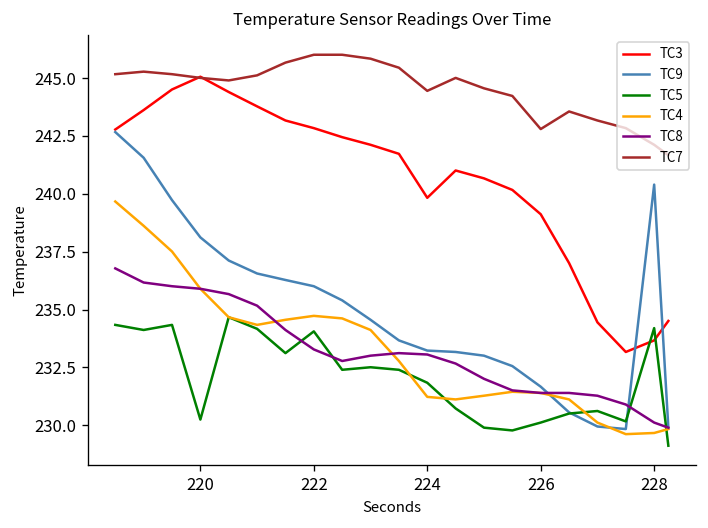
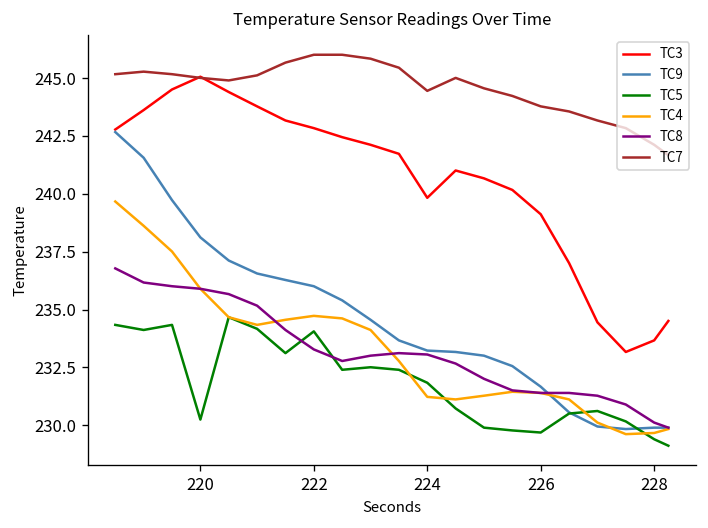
TC5, 226: 230.1 -> 229.7
TC7, 226: 242.8 -> 243.8
TC9, 228: 240.4 -> 229.9
TC5, 228: 234.2 -> 229.4
